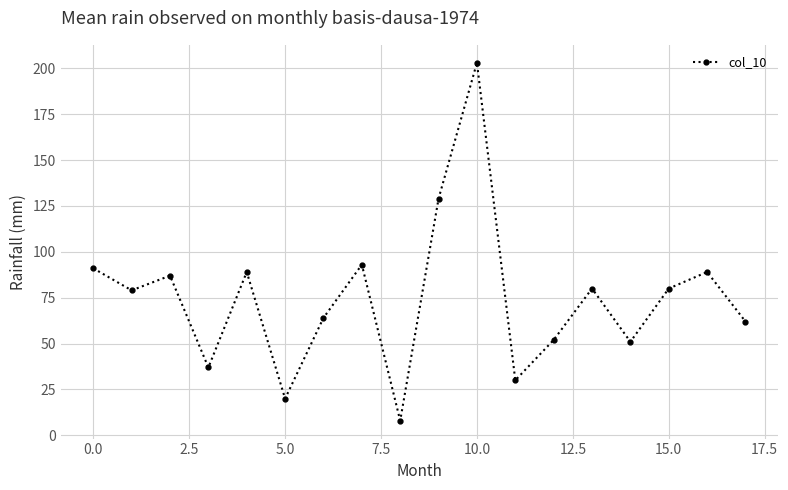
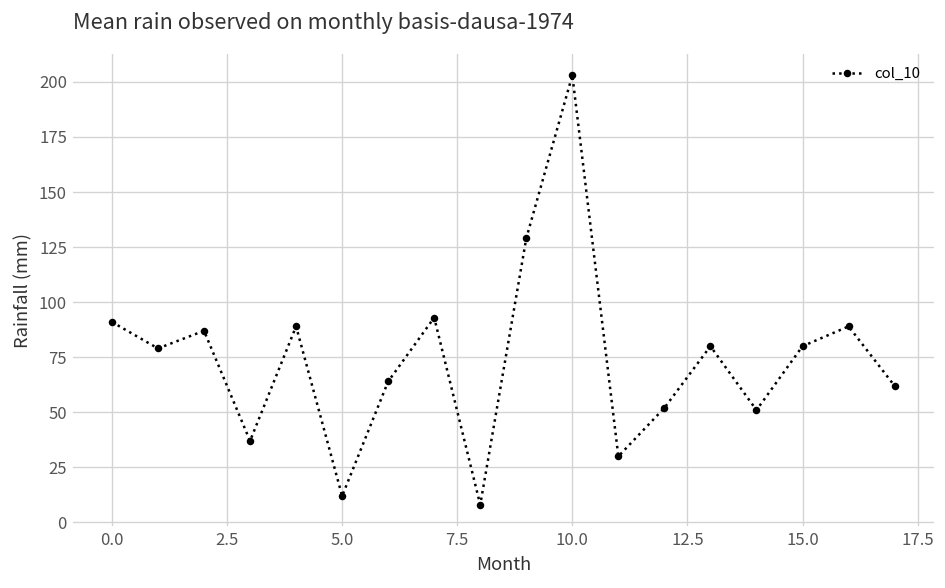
5.0: 20 -> 12
